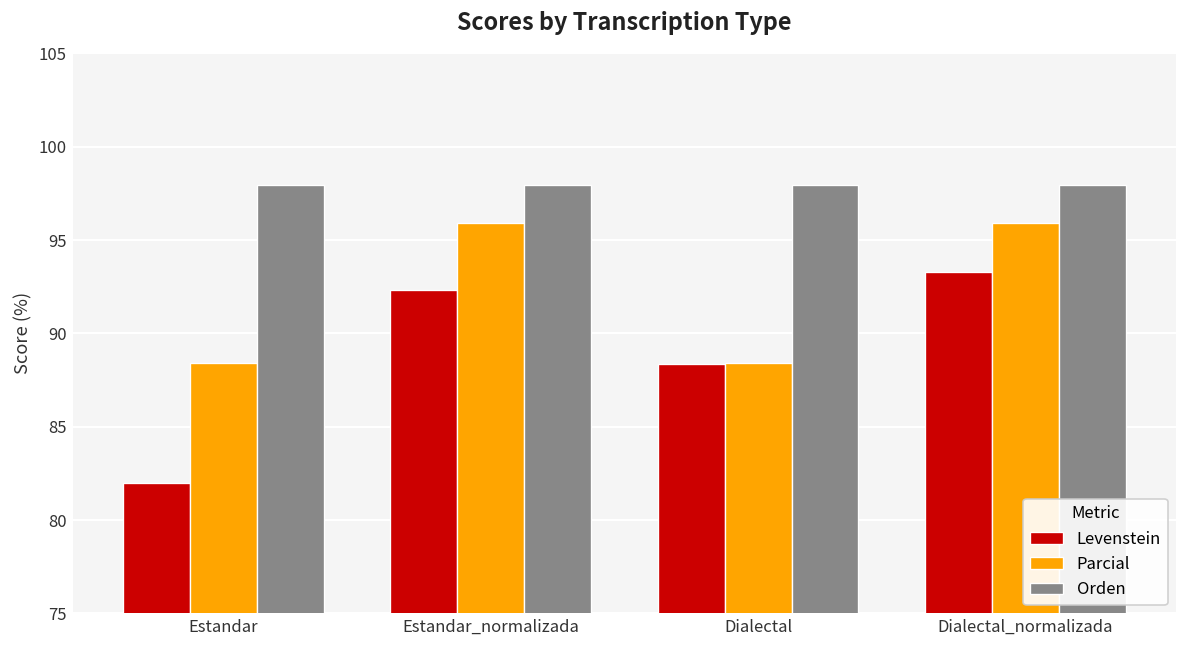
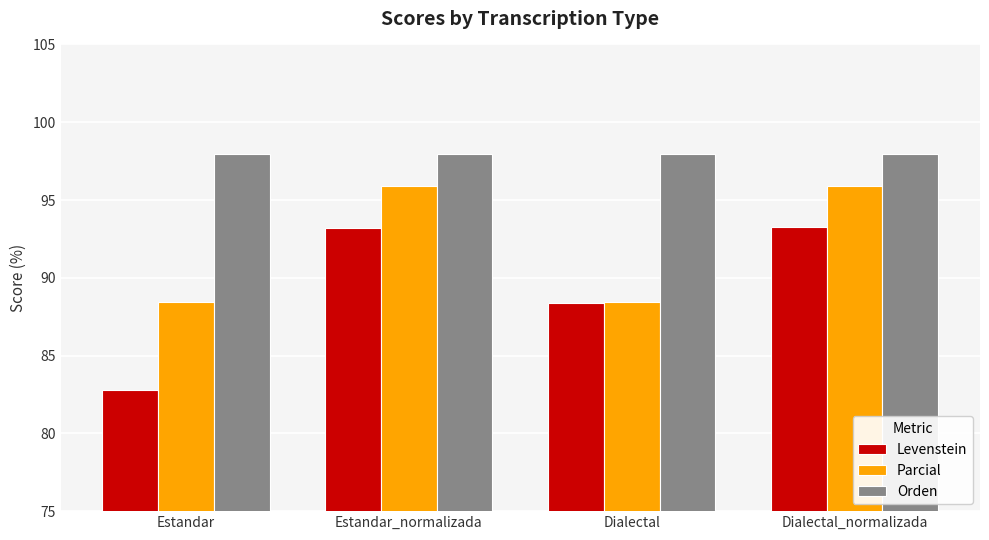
Levenstein, Estandar: 82.0 -> 82.8
Levenstein, Estandar_normalizada: 92.3 -> 93.2
